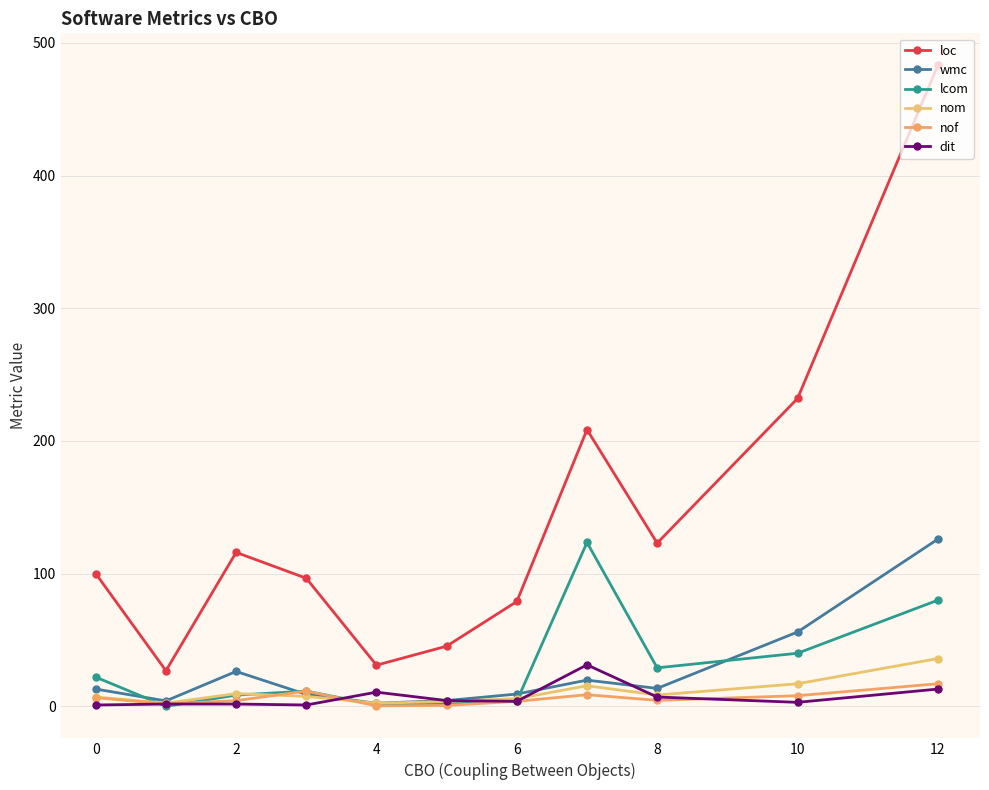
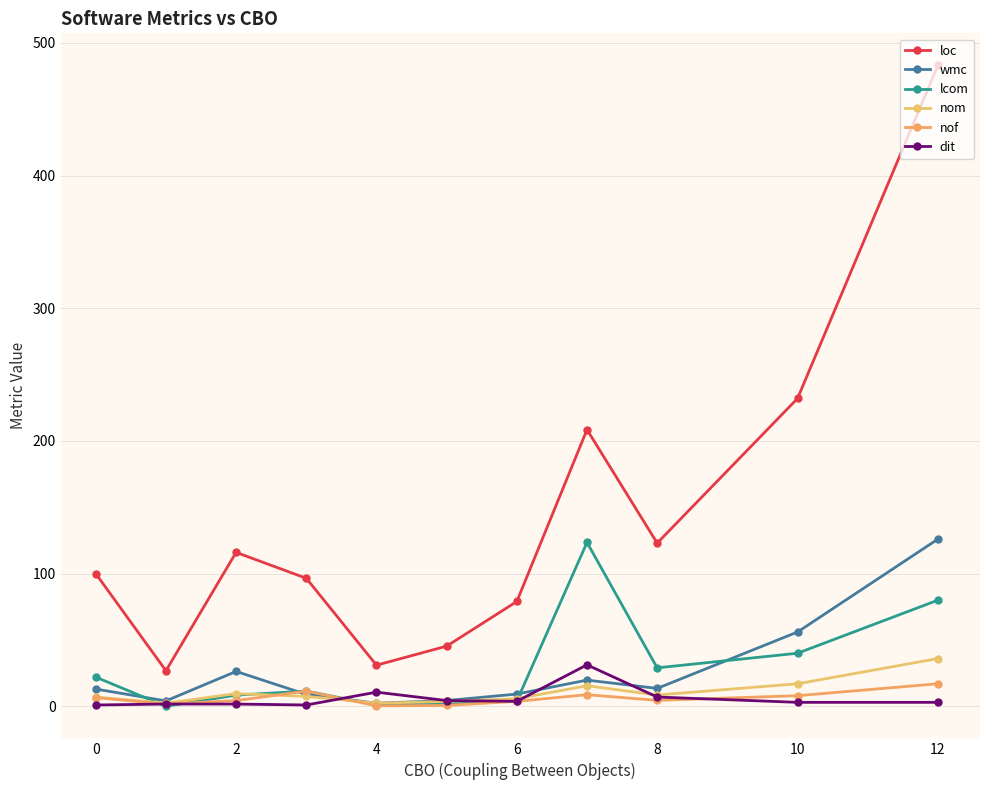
dit, 12: 13 -> 3
